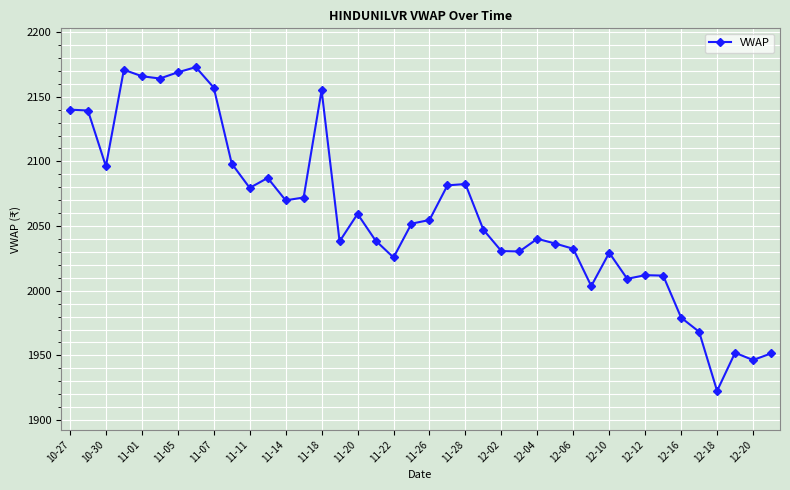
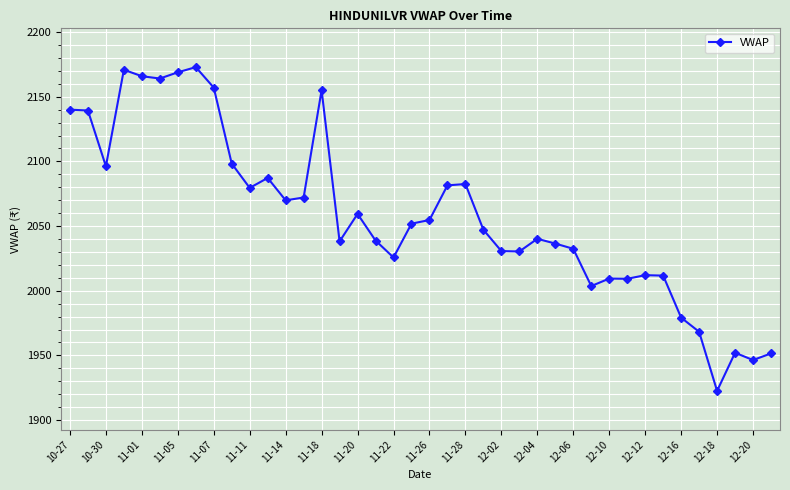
12-10: 2029 -> 2009
